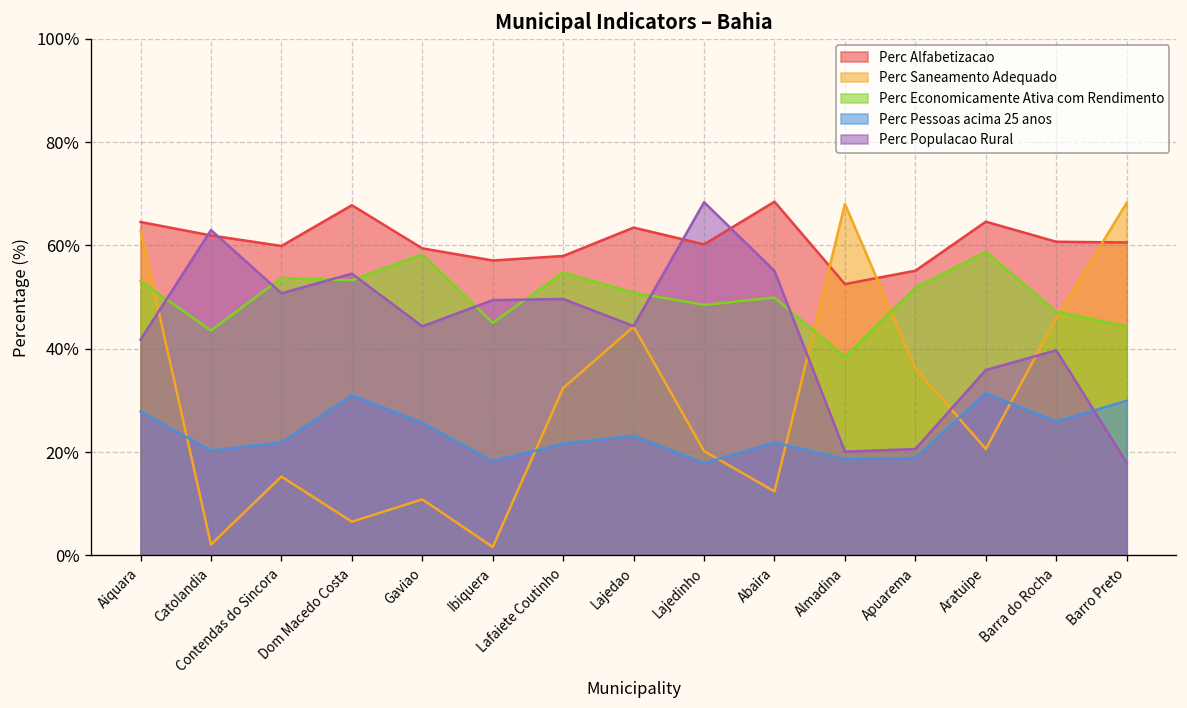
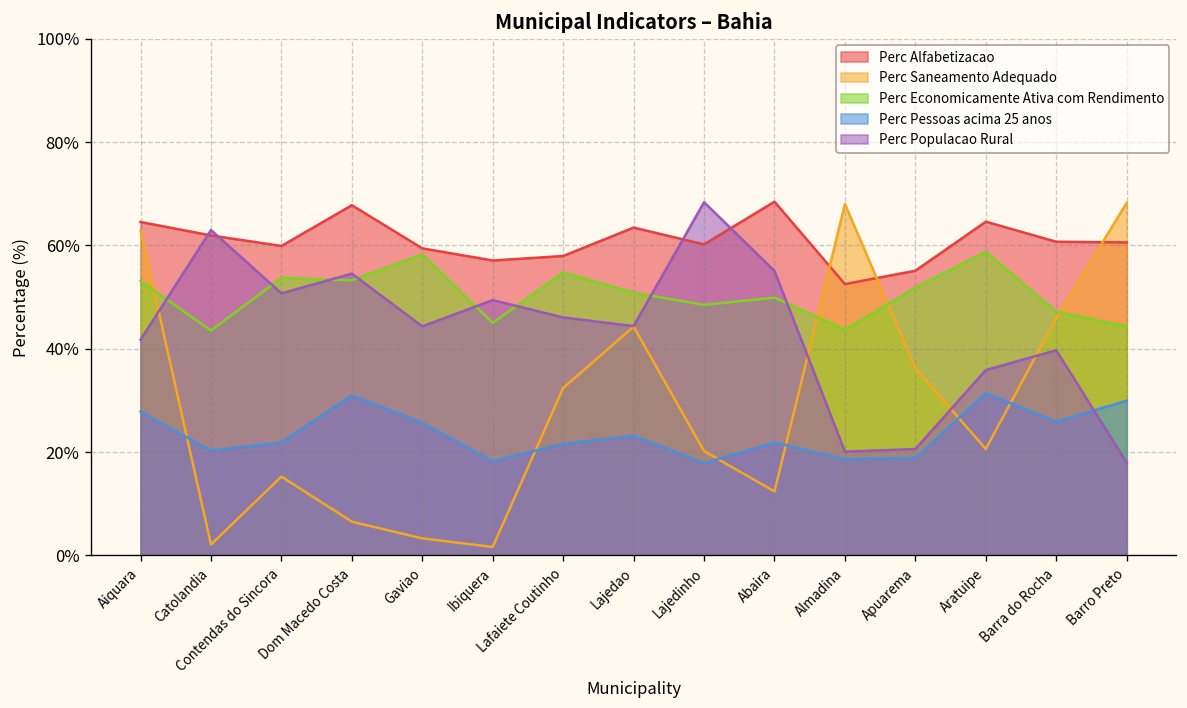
Perc Saneamento Adequado, Gaviao: 11% -> 3%
Perc Populacao Rural, Lafaiete Coutinho: 50% -> 46%
Perc Economicamente Ativa com Rendimento, Almadina: 38% -> 44%
